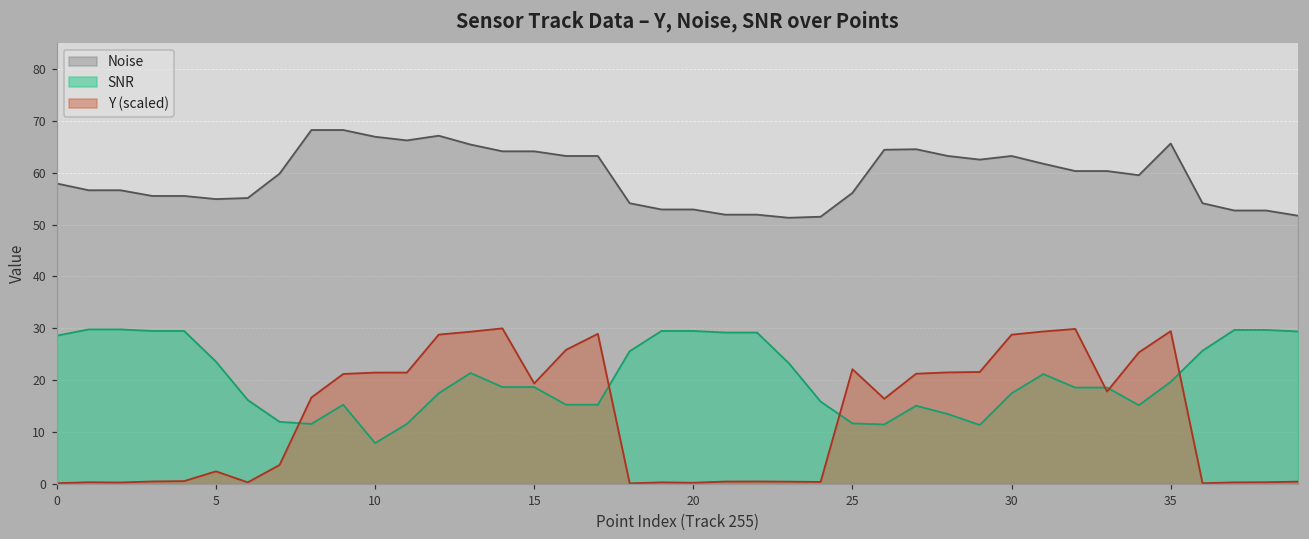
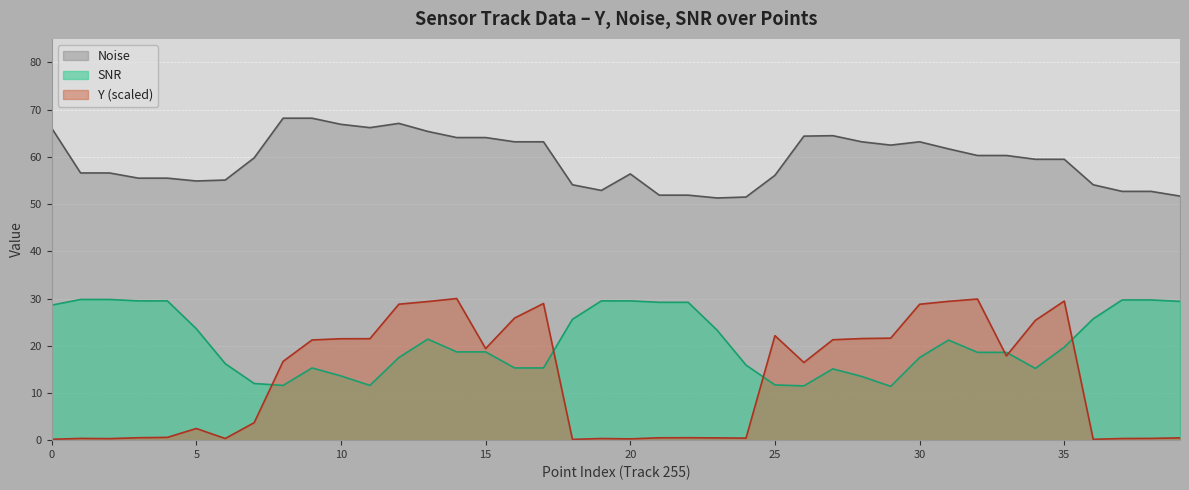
Noise, 0: 58 -> 66
SNR, 10: 8 -> 14
Noise, 20: 53 -> 56
Noise, 35: 66 -> 60
